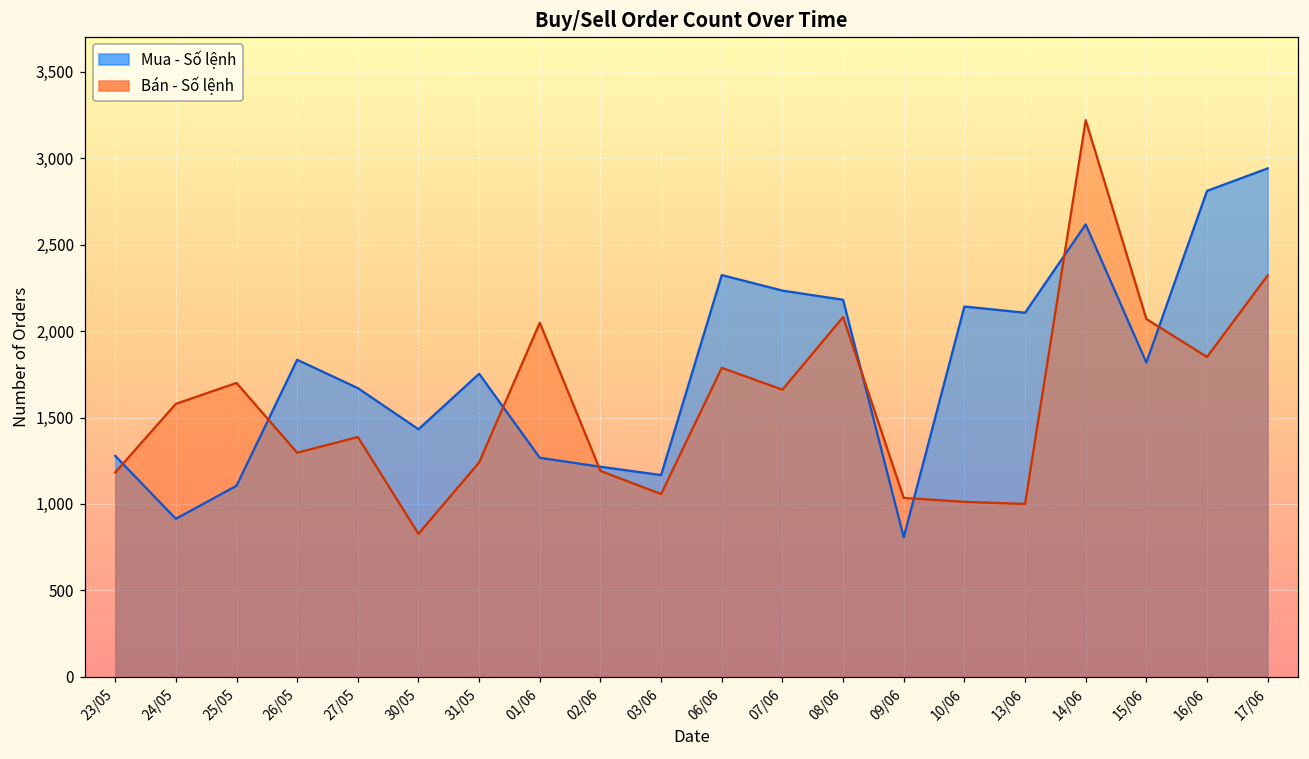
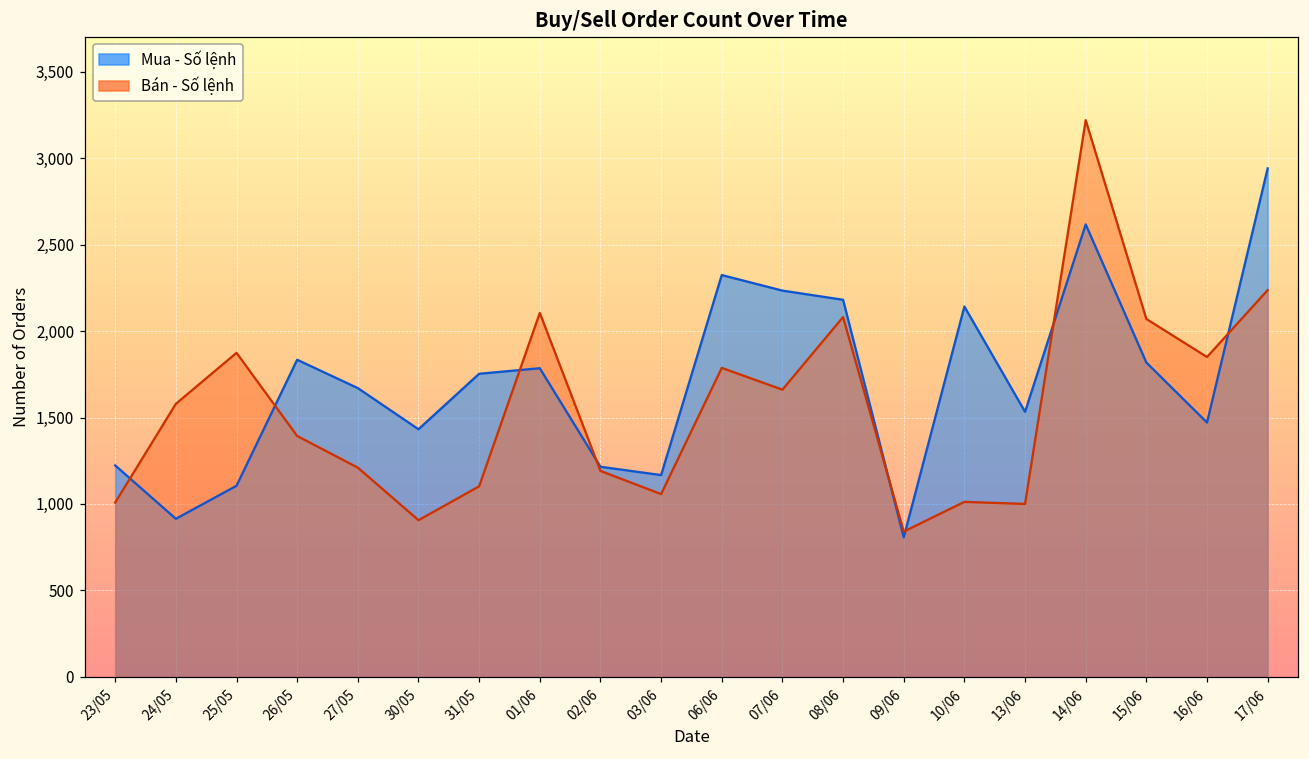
Mua - Số lệnh, 23/05: 1,280 -> 1,220
Bán - Số lệnh, 23/05: 1,180 -> 1,010
Bán - Số lệnh, 25/05: 1,700 -> 1,870
Bán - Số lệnh, 26/05: 1,300 -> 1,390
Bán - Số lệnh, 27/05: 1,390 -> 1,210
Bán - Số lệnh, 30/05: 830 -> 910
Bán - Số lệnh, 31/05: 1,240 -> 1,100
Mua - Số lệnh, 01/06: 1,270 -> 1,790
Bán - Số lệnh, 01/06: 2,050 -> 2,110
Bán - Số lệnh, 09/06: 1,040 -> 840
Mua - Số lệnh, 13/06: 2,110 -> 1,530
Mua - Số lệnh, 16/06: 2,810 -> 1,470
Bán - Số lệnh, 17/06: 2,320 -> 2,240
